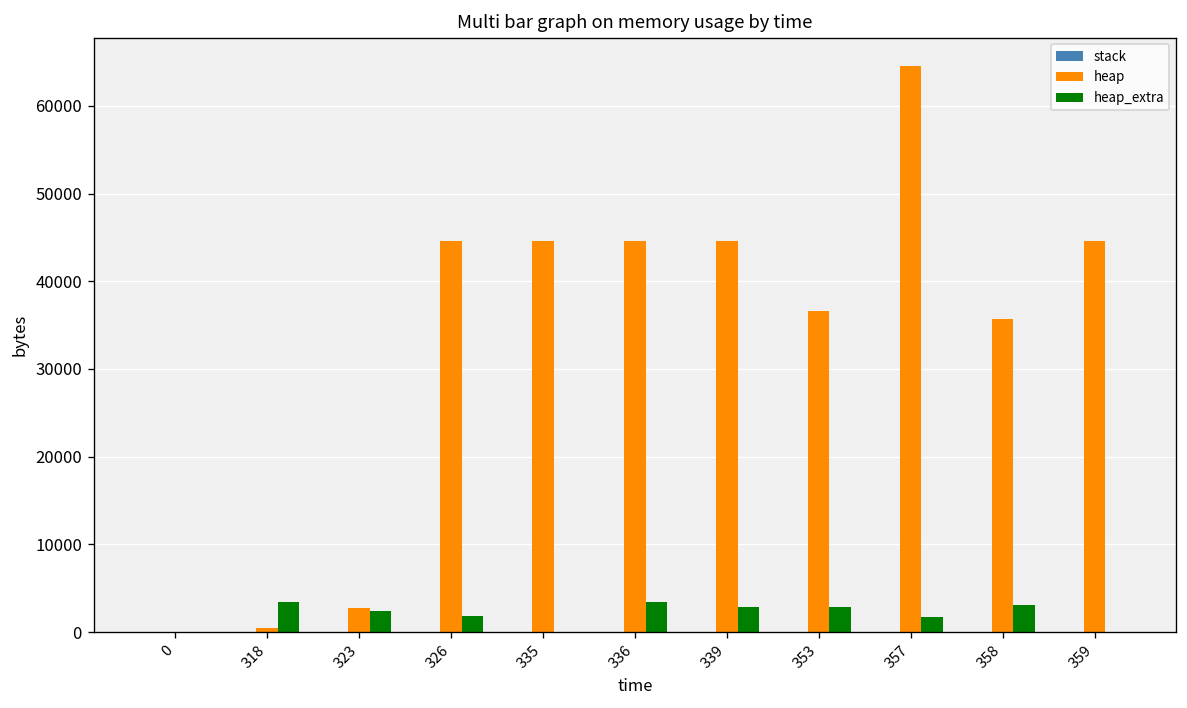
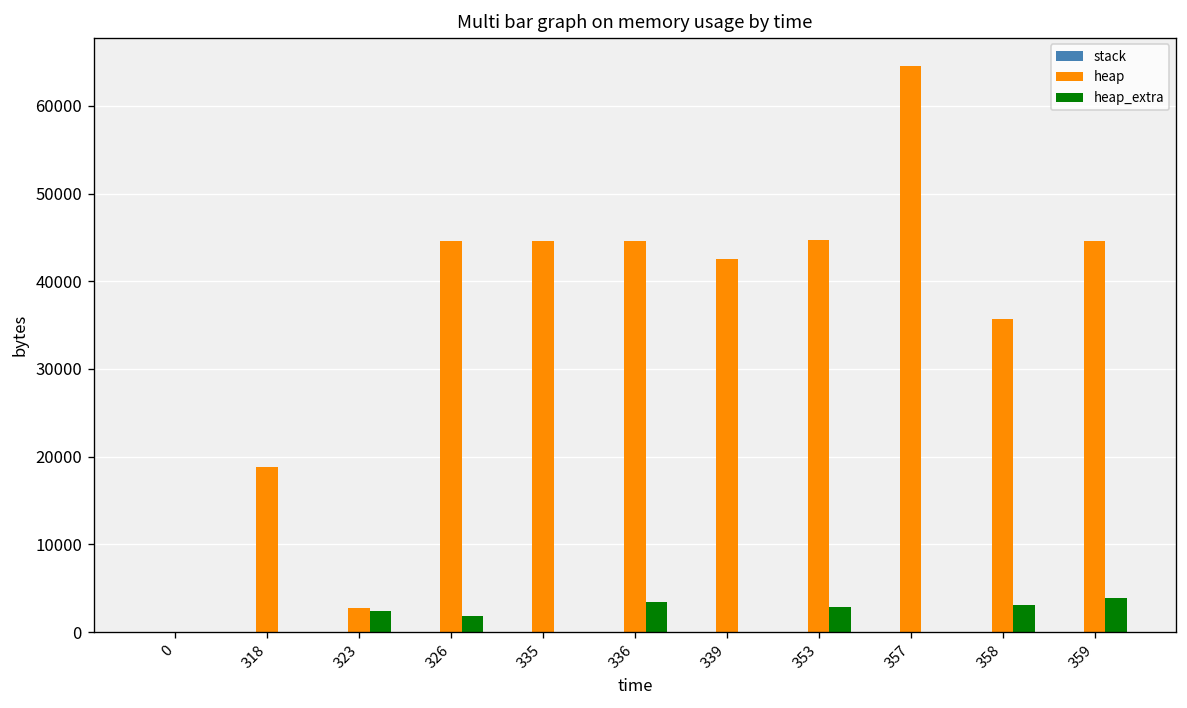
heap, 318: 0 -> 19000
heap_extra, 318: 3000 -> 0
heap, 339: 45000 -> 43000
heap_extra, 339: 3000 -> 0
heap, 353: 37000 -> 45000
heap_extra, 357: 2000 -> 0
heap_extra, 359: 0 -> 4000
